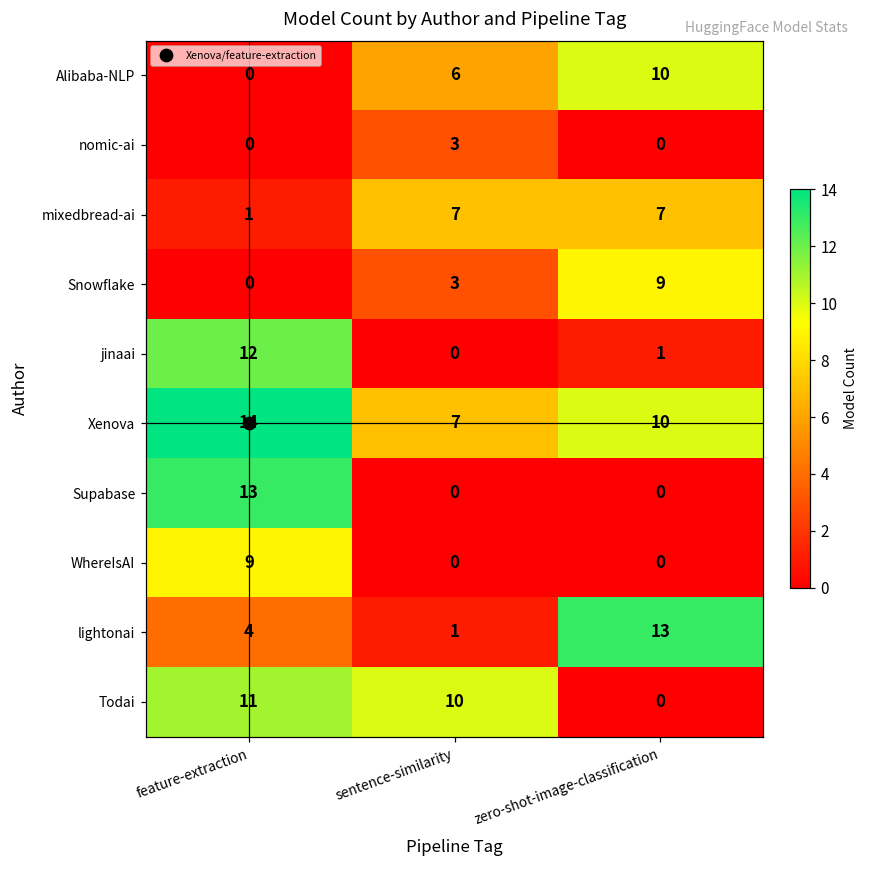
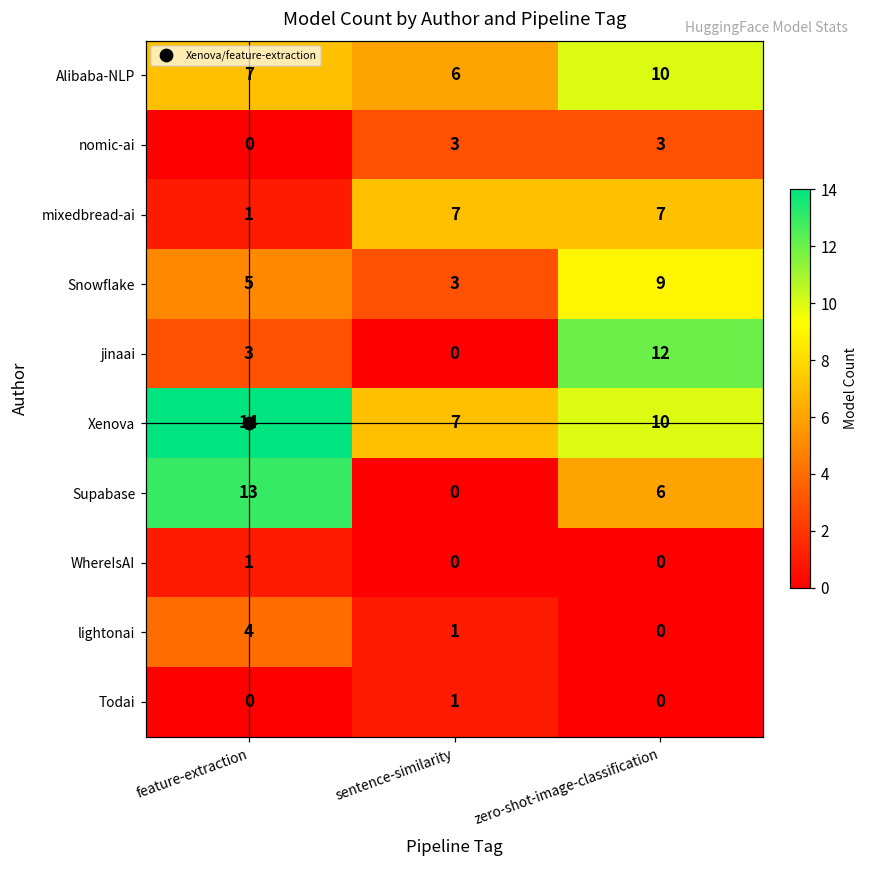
Alibaba-NLP, feature-extraction: 0 -> 7
nomic-ai, zero-shot-image-classification: 0 -> 3
Snowflake, feature-extraction: 0 -> 5
jinaai, feature-extraction: 12 -> 3
jinaai, zero-shot-image-classification: 1 -> 12
Supabase, zero-shot-image-classification: 0 -> 6
WhereIsAI, feature-extraction: 9 -> 1
lightonai, zero-shot-image-classification: 13 -> 0
Todai, feature-extraction: 11 -> 0
Todai, sentence-similarity: 10 -> 1
